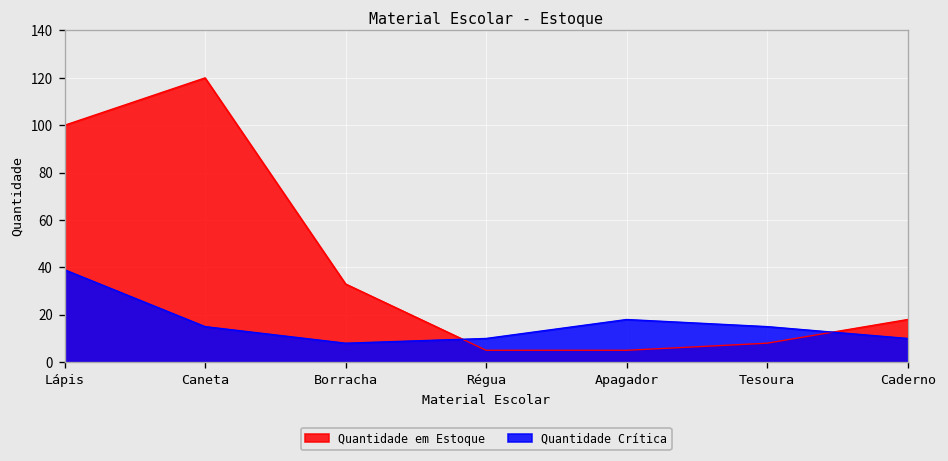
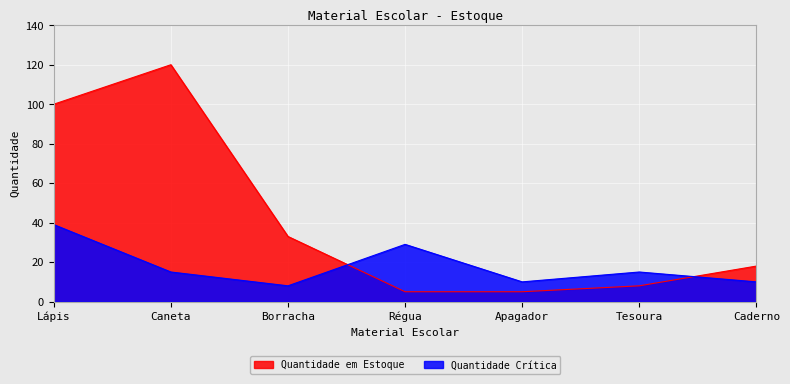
Quantidade Crítica, Régua: 10 -> 29
Quantidade Crítica, Apagador: 18 -> 10
